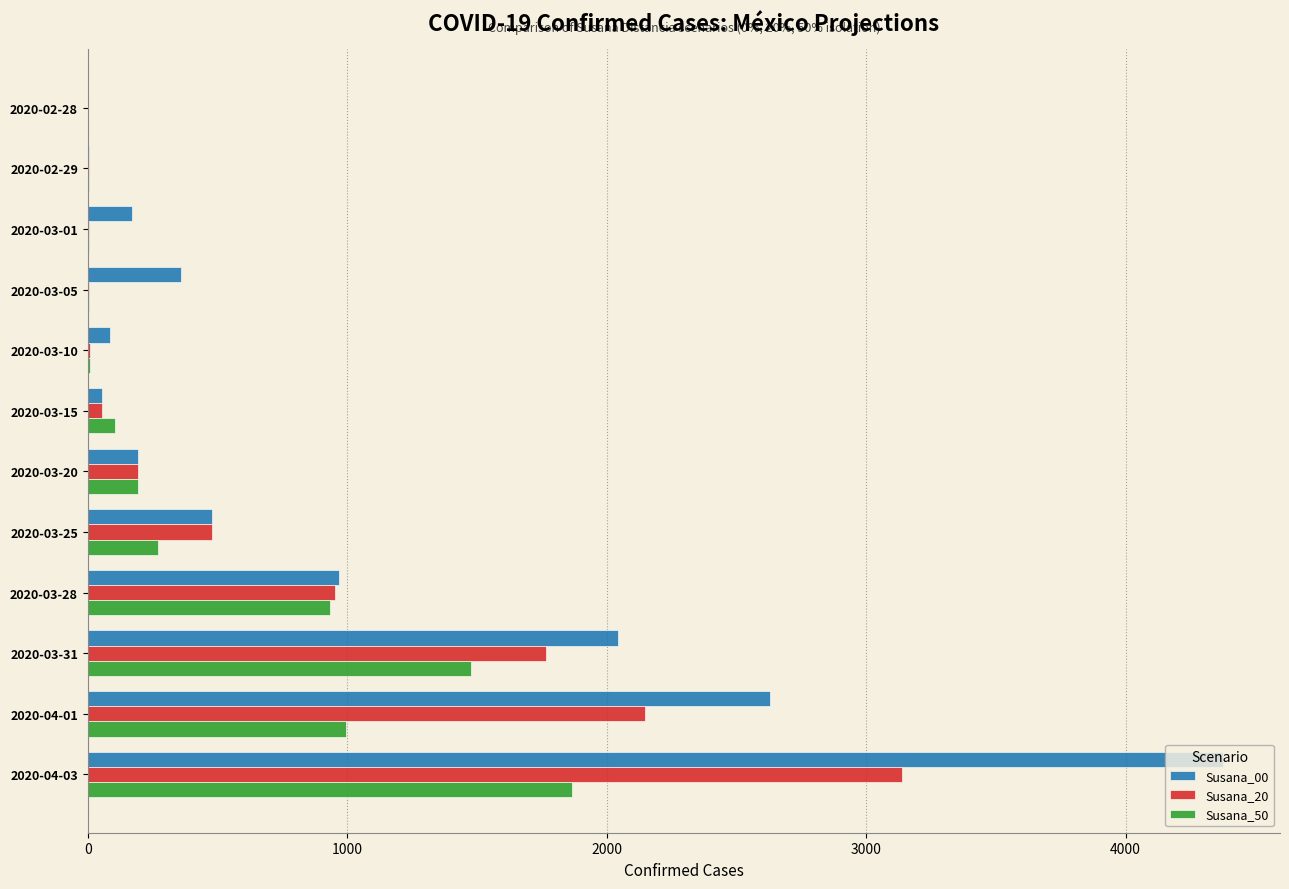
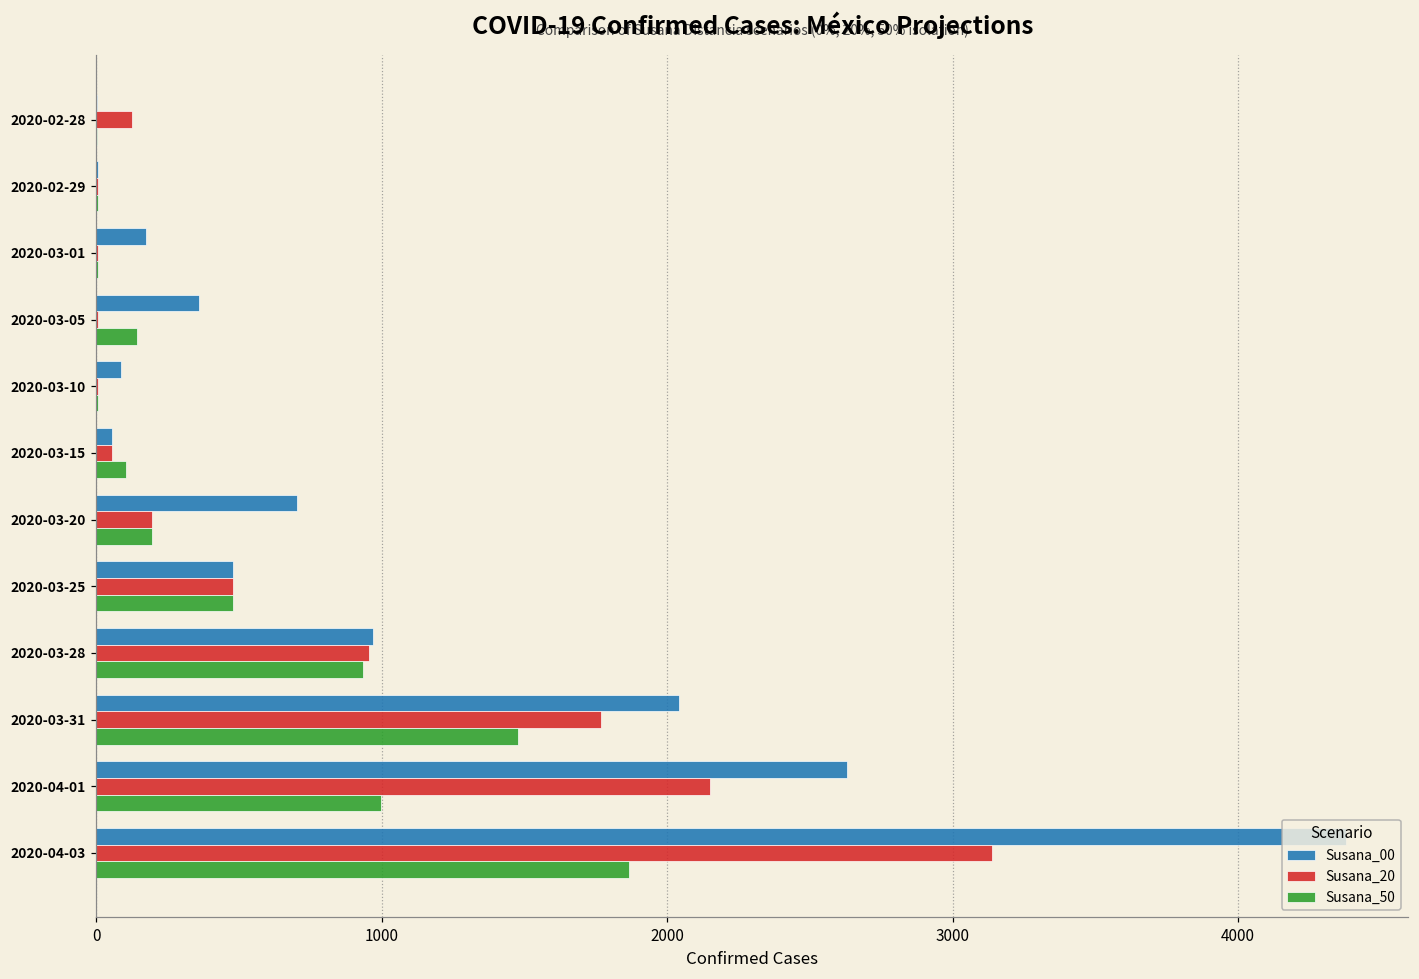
Susana_20, 2020-02-28: 0 -> 130
Susana_50, 2020-03-05: 10 -> 140
Susana_00, 2020-03-20: 190 -> 700
Susana_50, 2020-03-25: 270 -> 480
